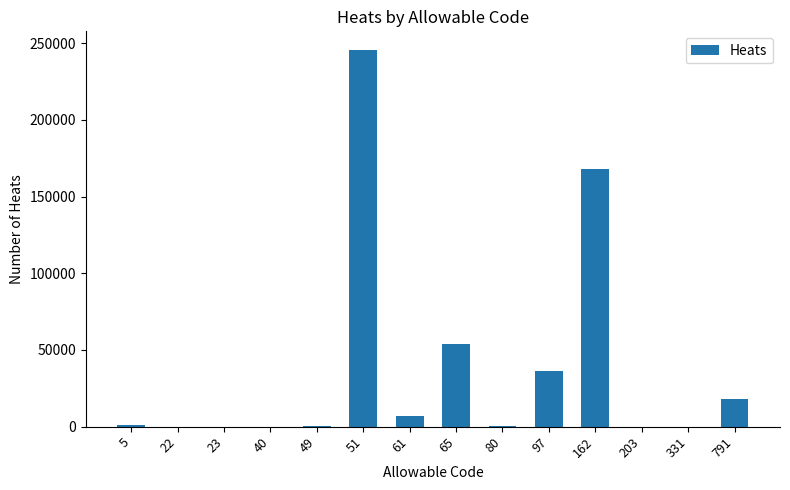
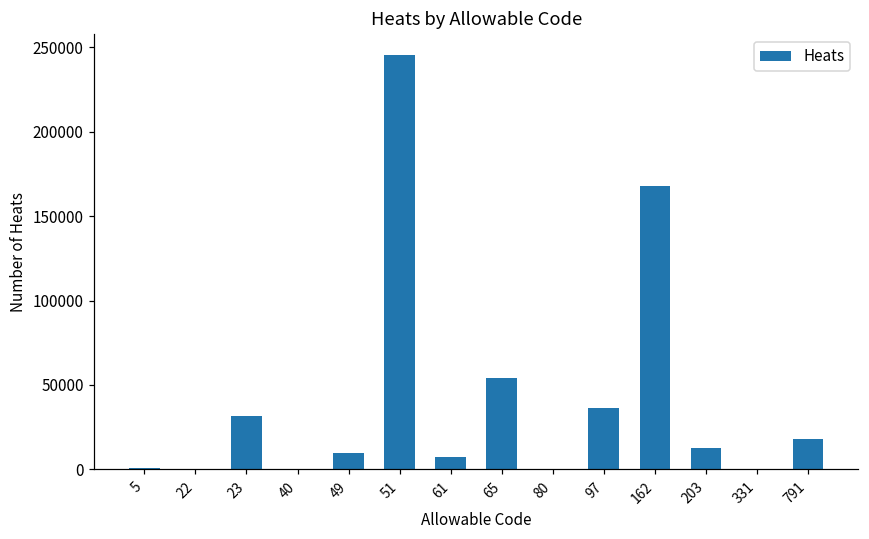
23: 0 -> 31000
49: 0 -> 10000
203: 0 -> 13000
